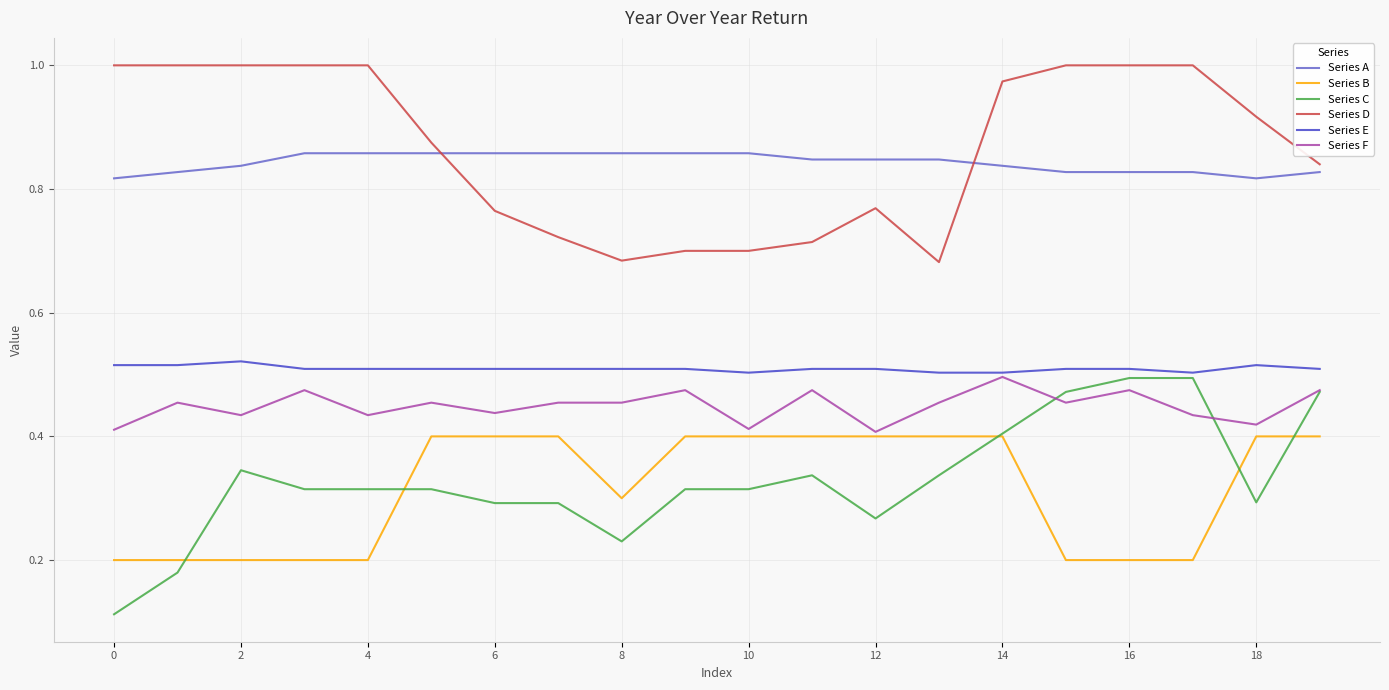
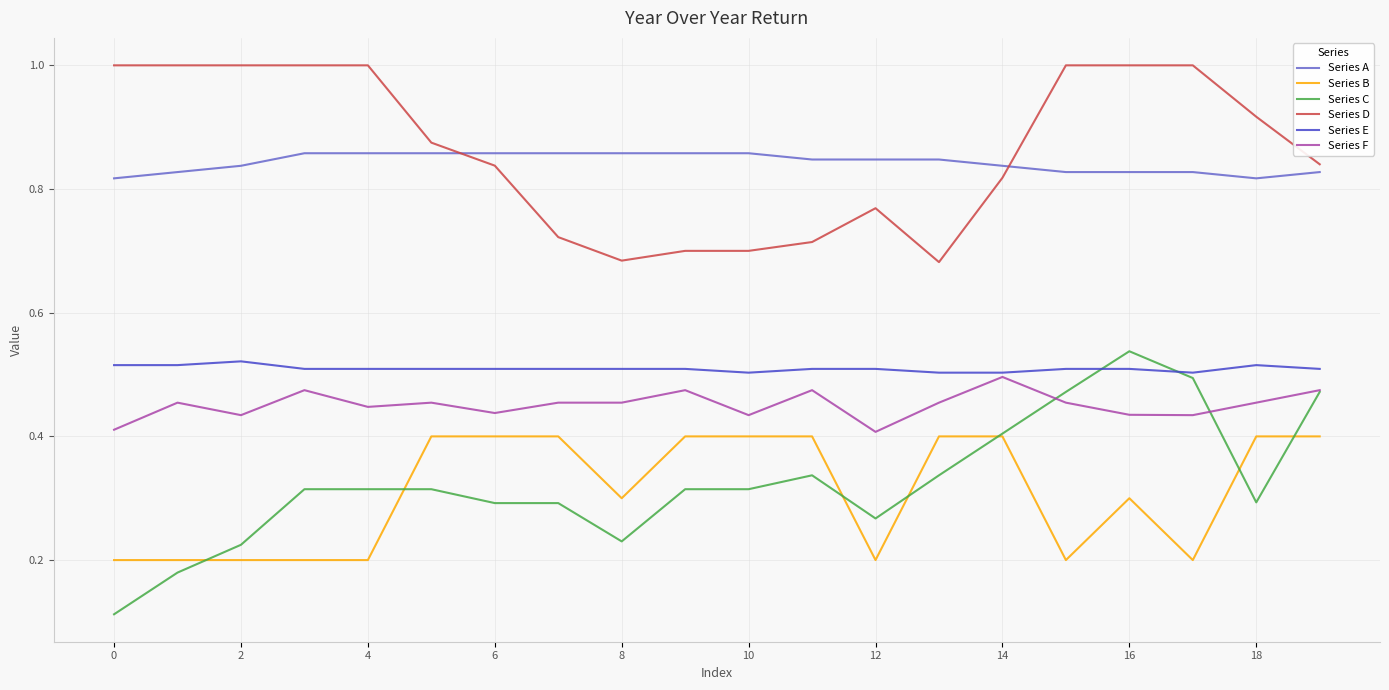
Series C, 2: 0.35 -> 0.22
Series F, 4: 0.43 -> 0.45
Series D, 6: 0.76 -> 0.84
Series F, 10: 0.41 -> 0.43
Series B, 12: 0.4 -> 0.2
Series D, 14: 0.97 -> 0.82
Series B, 16: 0.2 -> 0.3
Series C, 16: 0.49 -> 0.54
Series F, 16: 0.47 -> 0.43
Series F, 18: 0.42 -> 0.45
